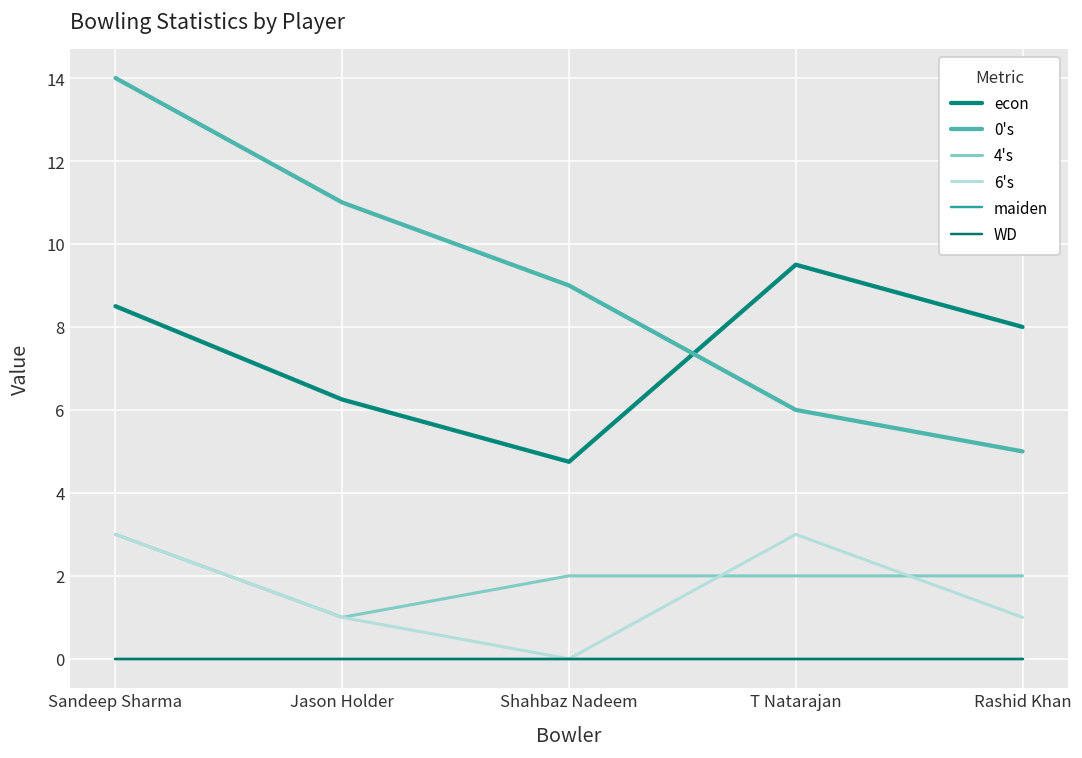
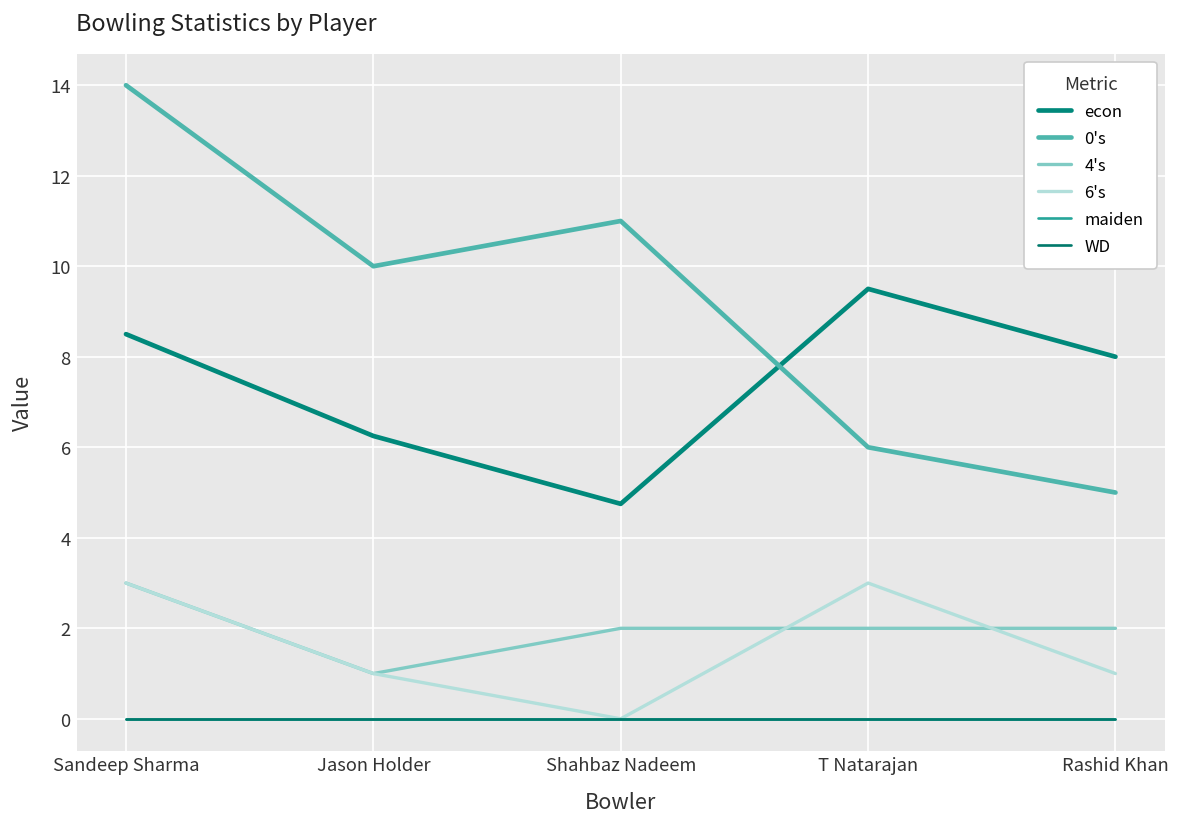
0's, Jason Holder: 11 -> 10
0's, Shahbaz Nadeem: 9 -> 11
